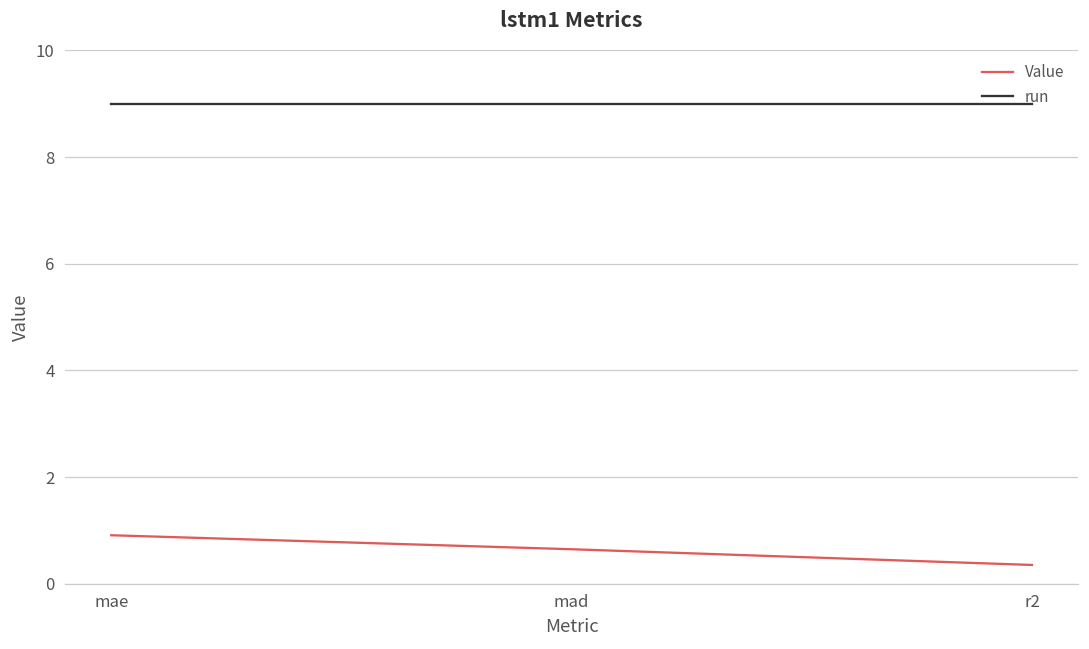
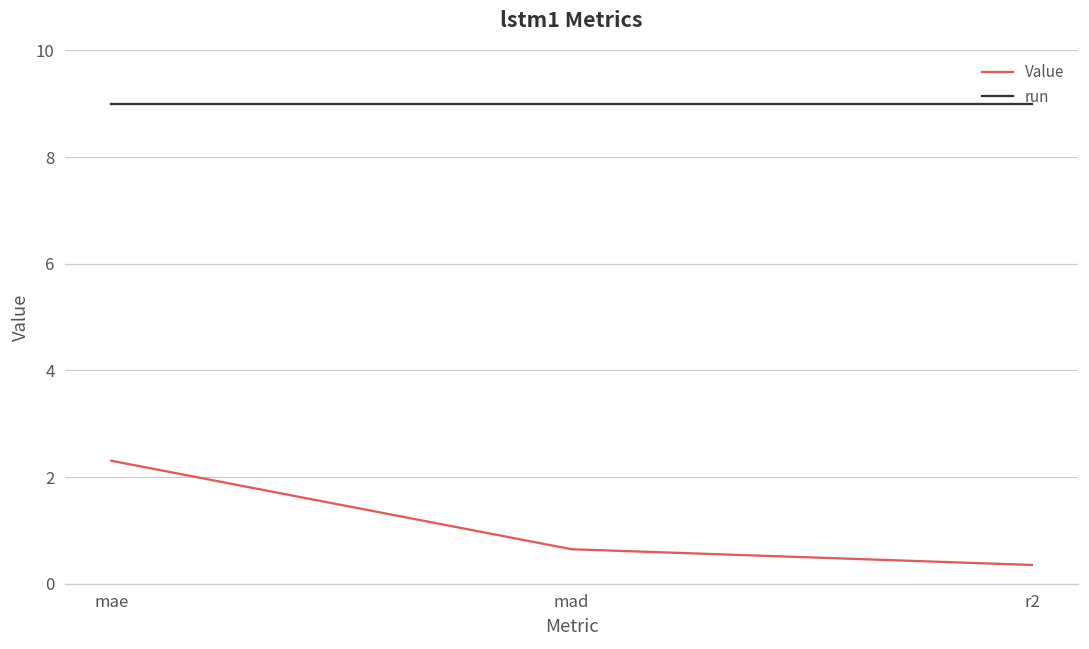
Value, mae: 0.9 -> 2.3
